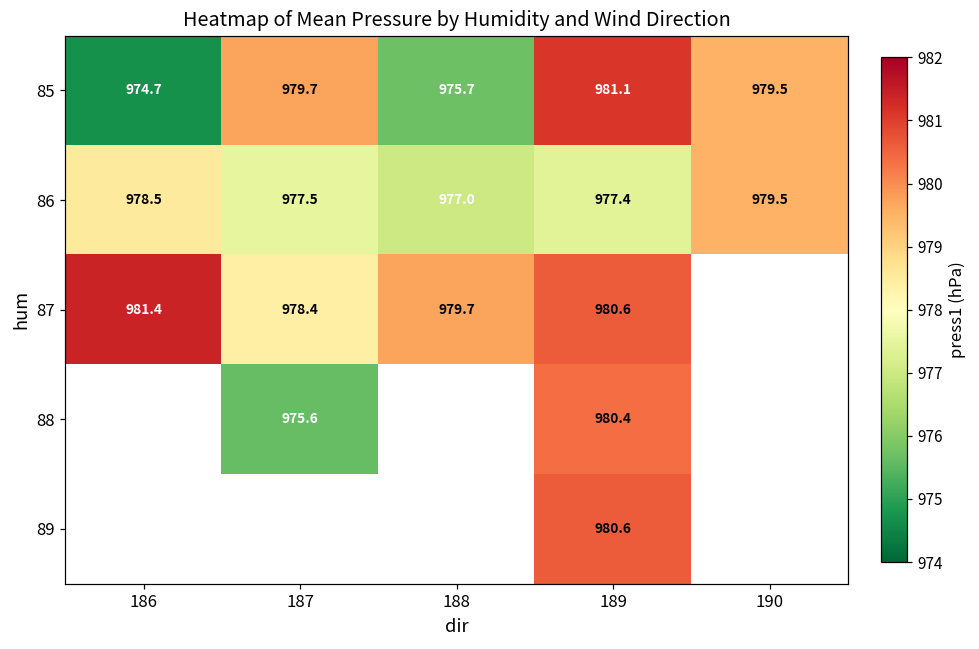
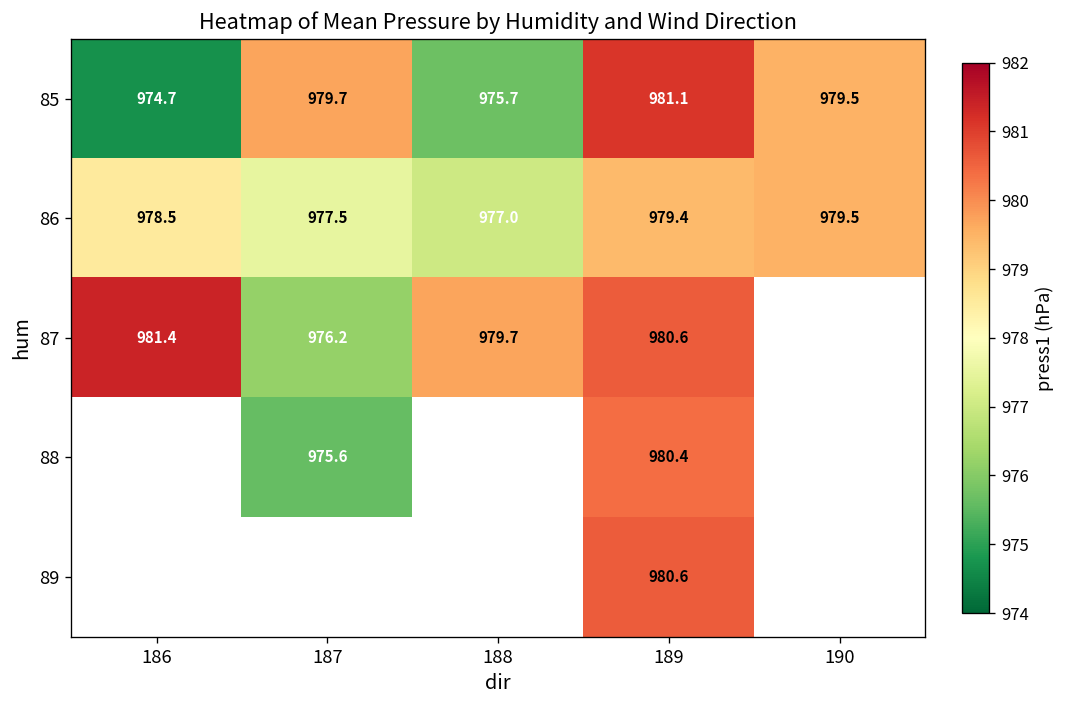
86, 189: 977.4 -> 979.4
87, 187: 978.4 -> 976.2
